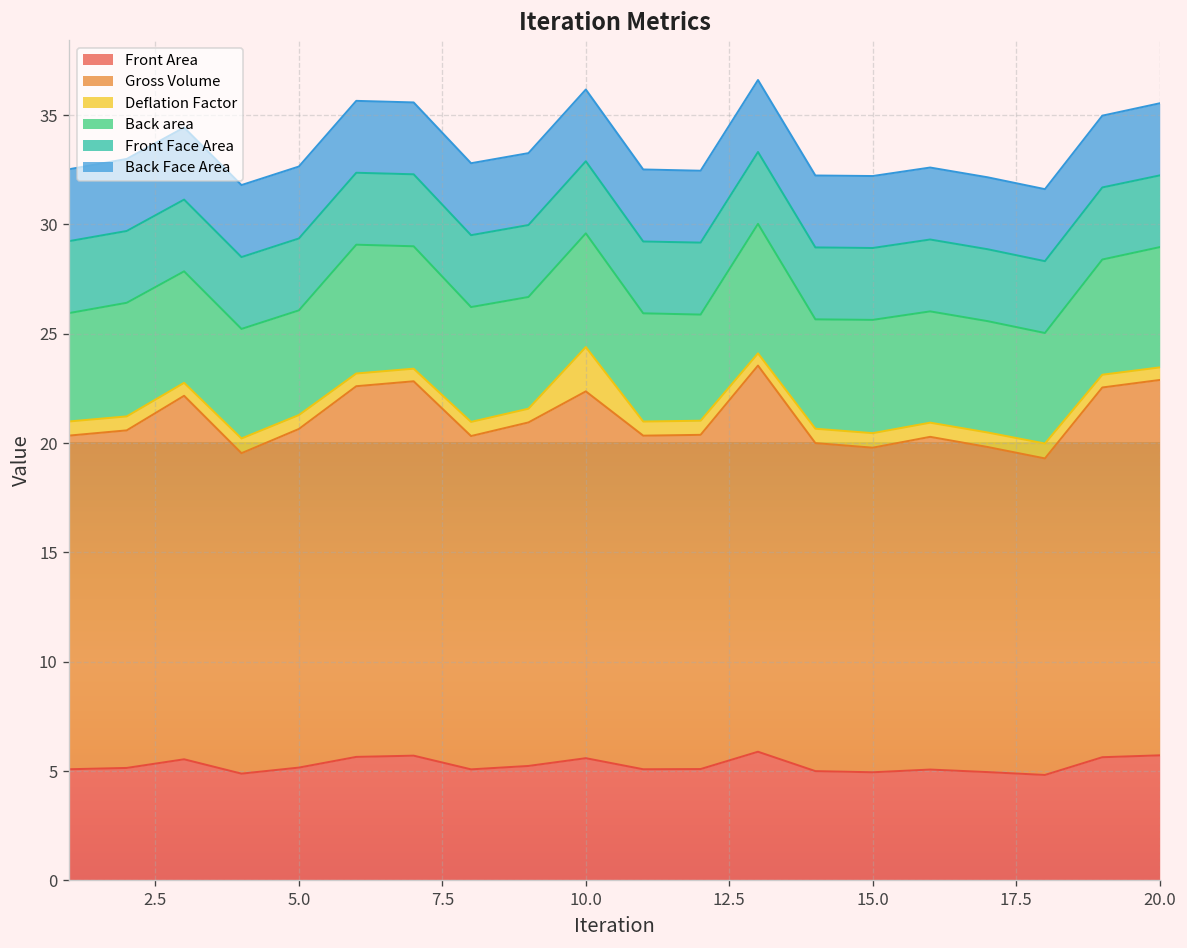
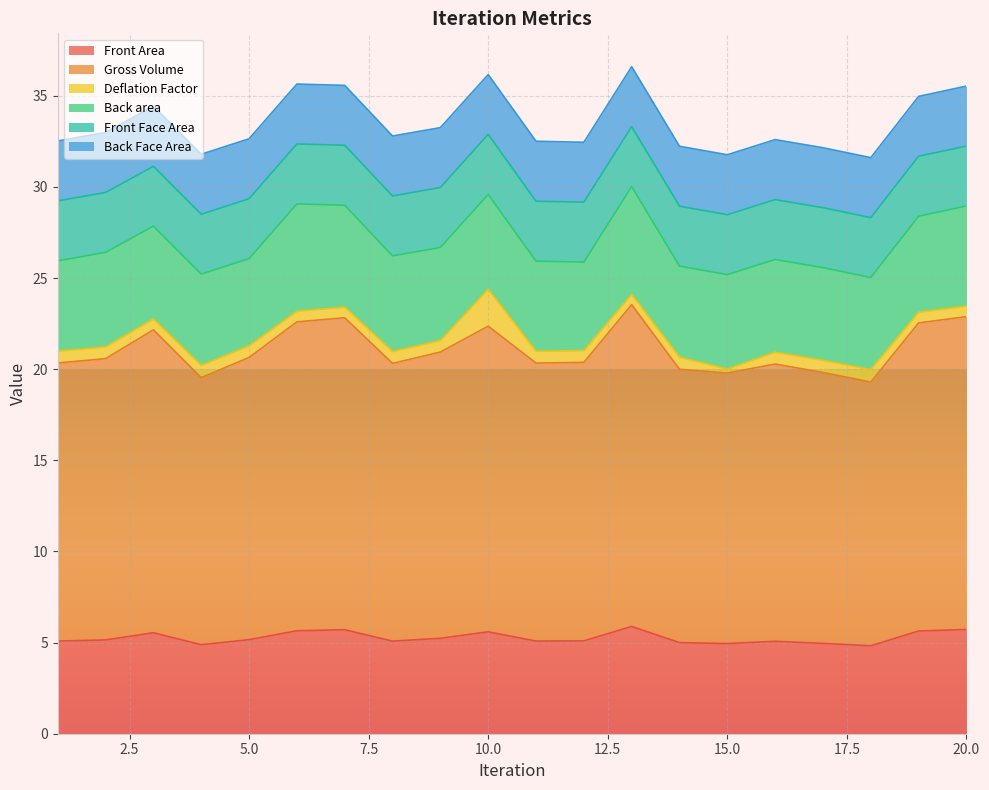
Deflation Factor, 15.0: 0.7 -> 0.2
